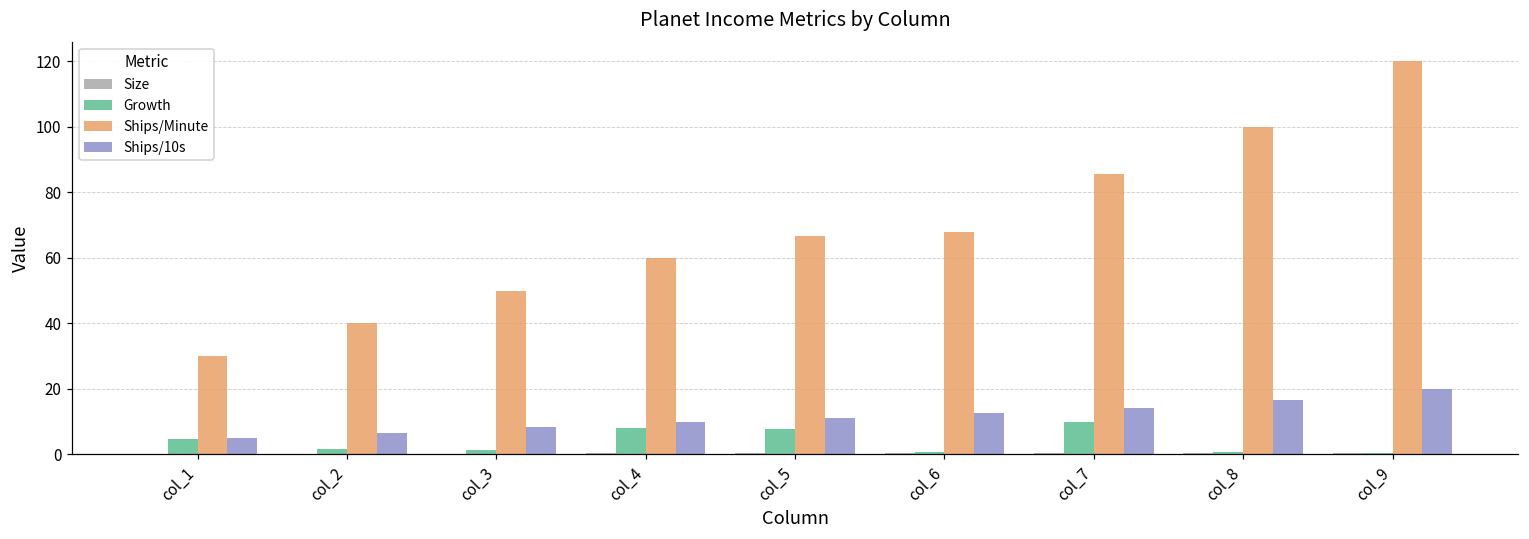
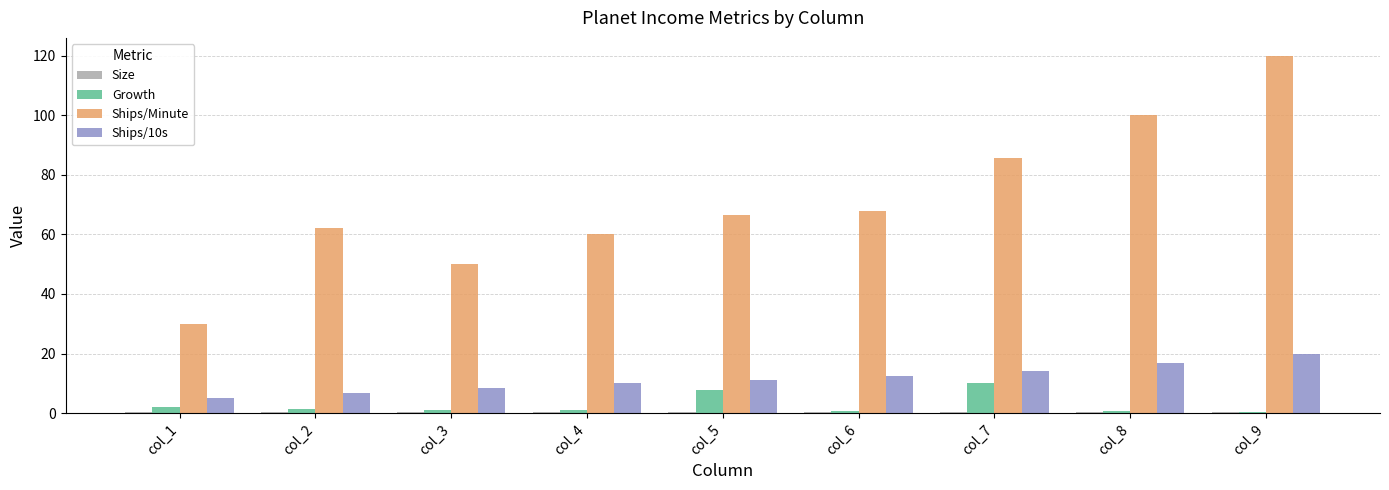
Growth, col_1: 5 -> 2
Ships/Minute, col_2: 40 -> 62
Growth, col_4: 8 -> 1
